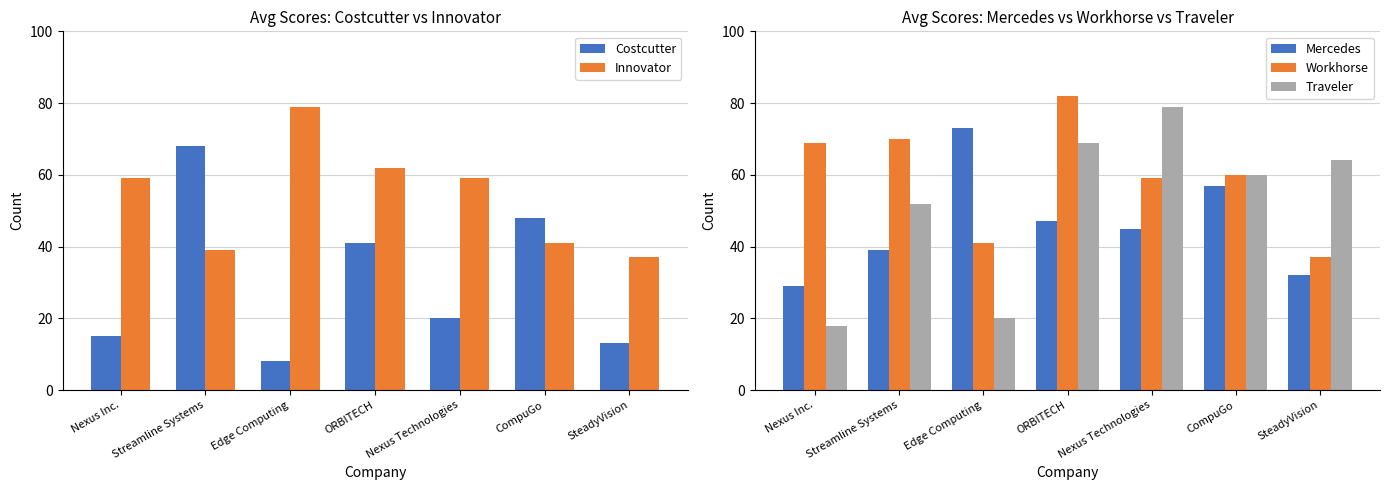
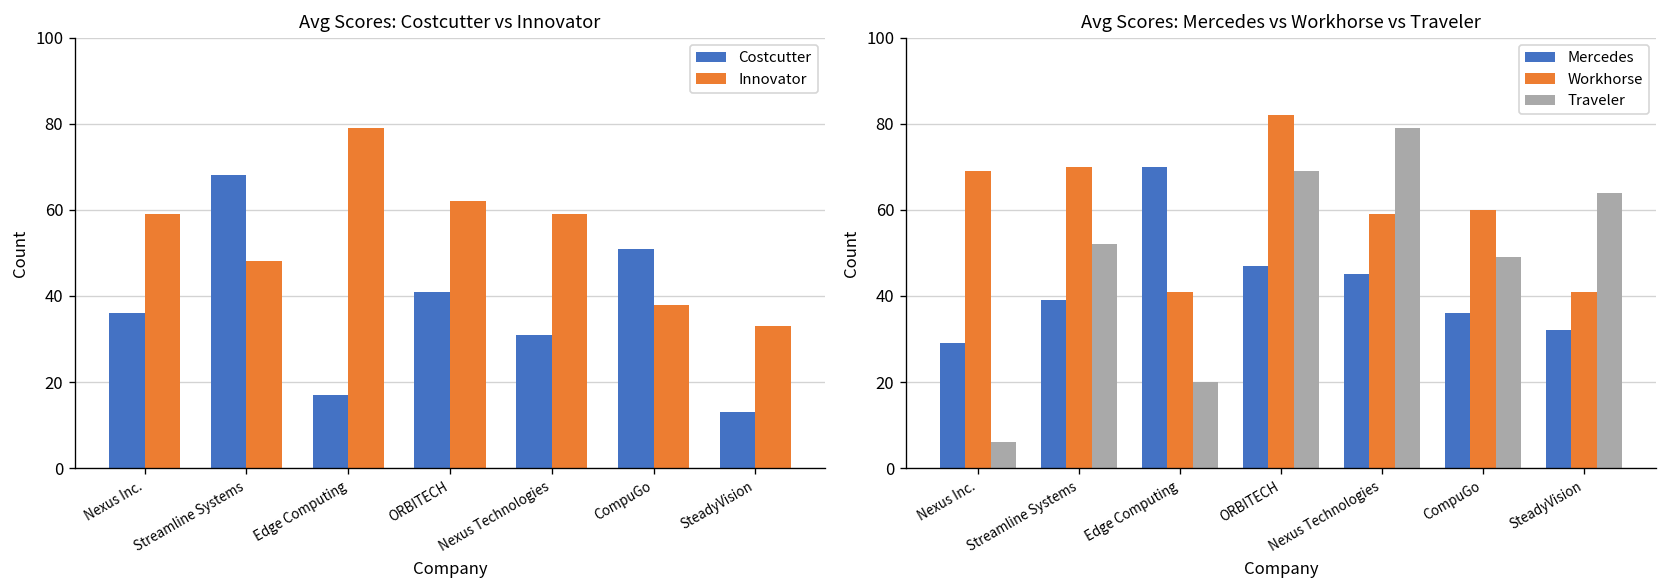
Avg Scores: Costcutter vs Innovator, Costcutter, Nexus Inc.: 15 -> 36
Avg Scores: Costcutter vs Innovator, Innovator, Streamline Systems: 39 -> 48
Avg Scores: Costcutter vs Innovator, Costcutter, Edge Computing: 8 -> 17
Avg Scores: Costcutter vs Innovator, Costcutter, Nexus Technologies: 20 -> 31
Avg Scores: Costcutter vs Innovator, Costcutter, CompuGo: 48 -> 51
Avg Scores: Costcutter vs Innovator, Innovator, CompuGo: 41 -> 38
Avg Scores: Costcutter vs Innovator, Innovator, SteadyVision: 37 -> 33
Avg Scores: Mercedes vs Workhorse vs Traveler, Traveler, Nexus Inc.: 18 -> 6
Avg Scores: Mercedes vs Workhorse vs Traveler, Mercedes, Edge Computing: 73 -> 70
Avg Scores: Mercedes vs Workhorse vs Traveler, Mercedes, CompuGo: 57 -> 36
Avg Scores: Mercedes vs Workhorse vs Traveler, Traveler, CompuGo: 60 -> 49
Avg Scores: Mercedes vs Workhorse vs Traveler, Workhorse, SteadyVision: 37 -> 41
